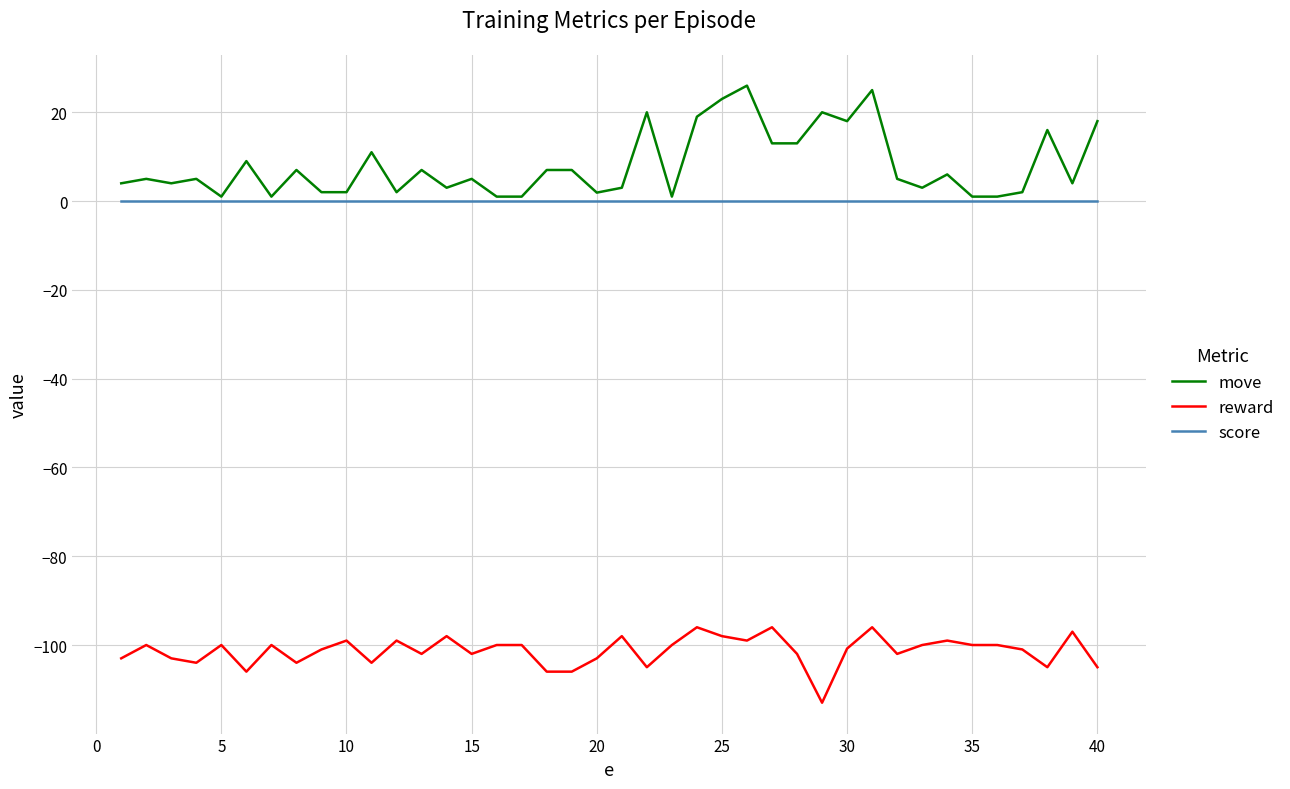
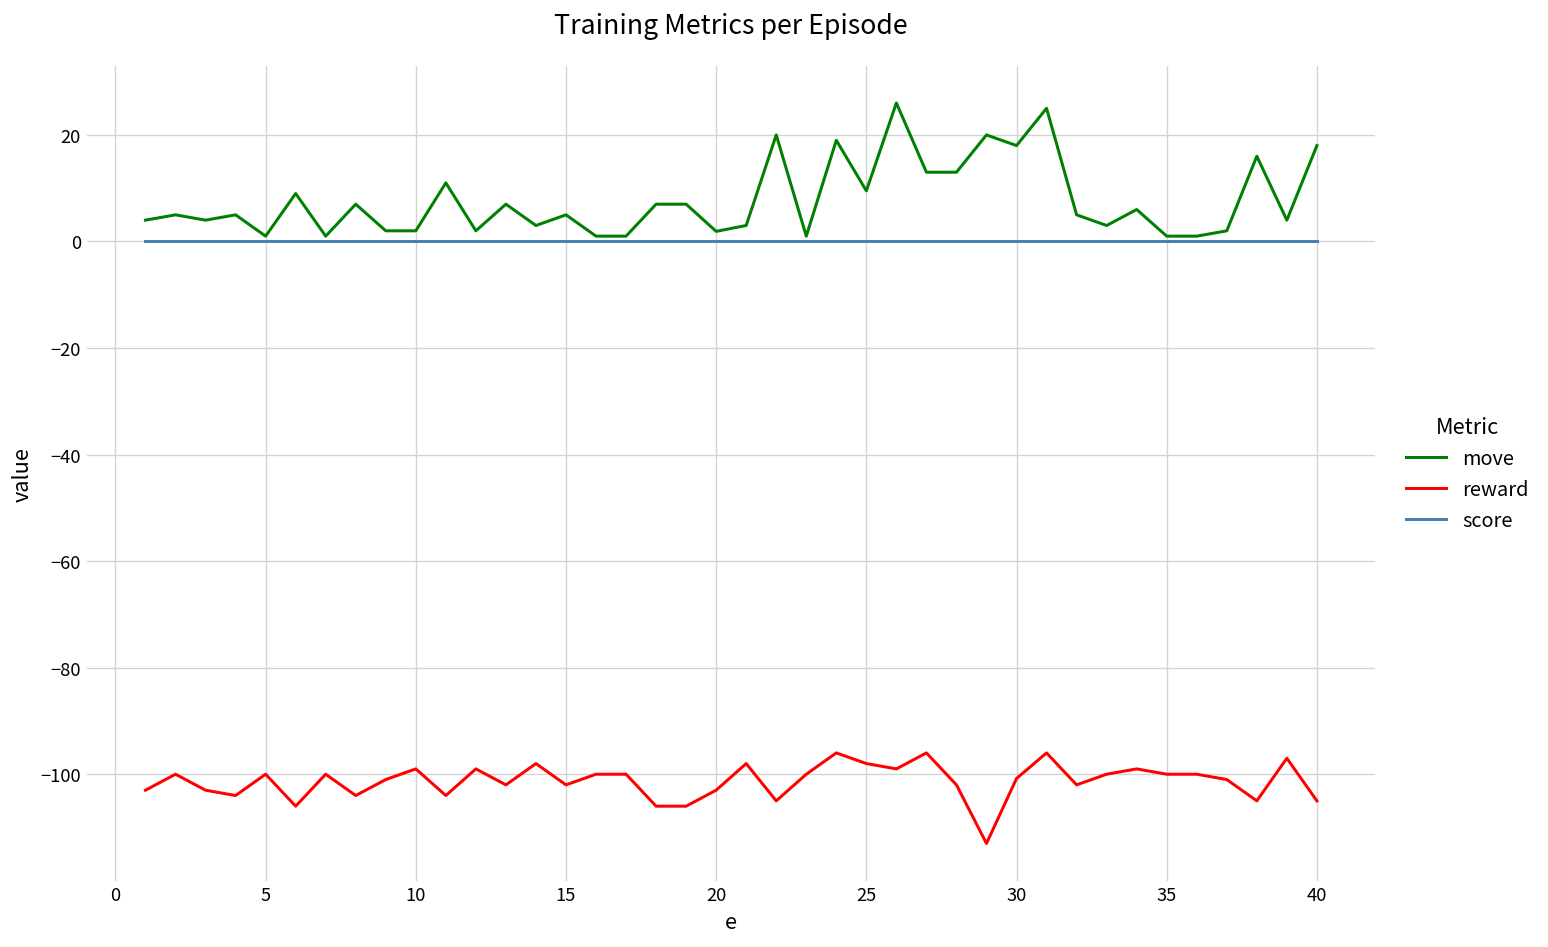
move, 25: 23 -> 10
